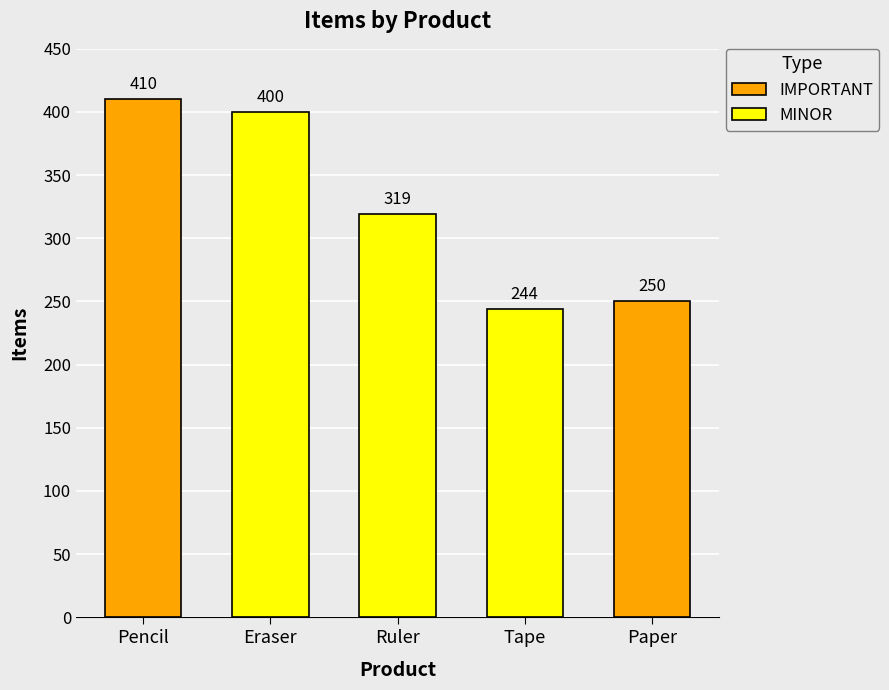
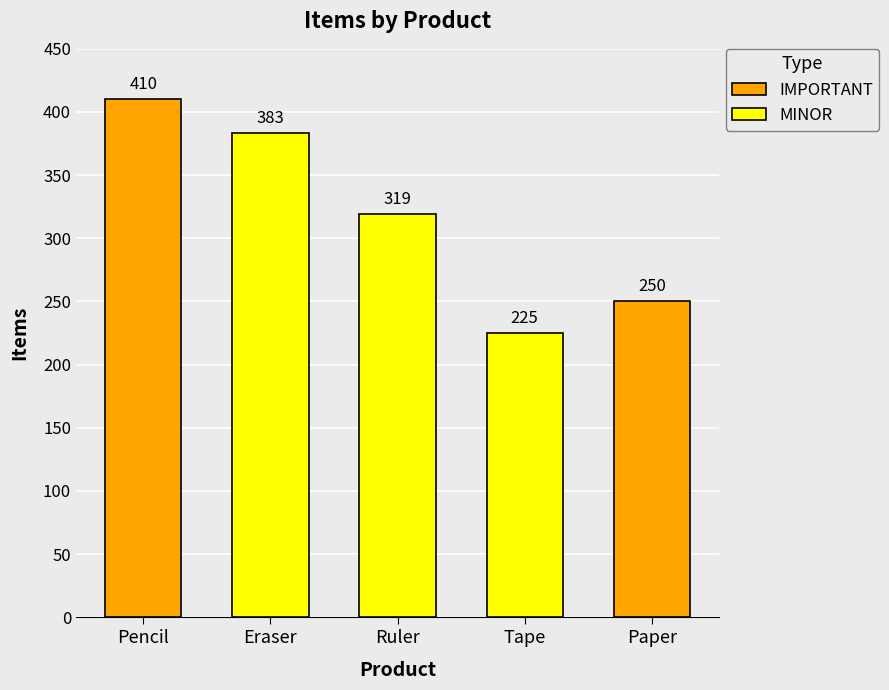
Eraser: 400 -> 383
Tape: 244 -> 225
